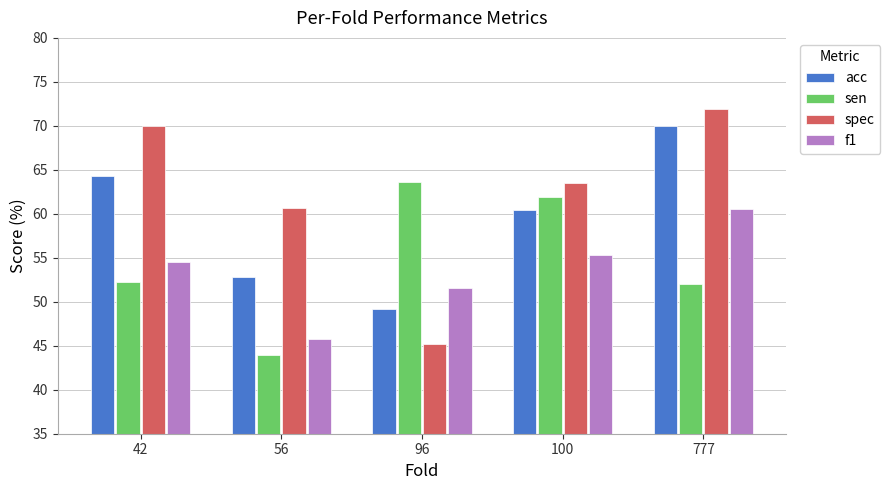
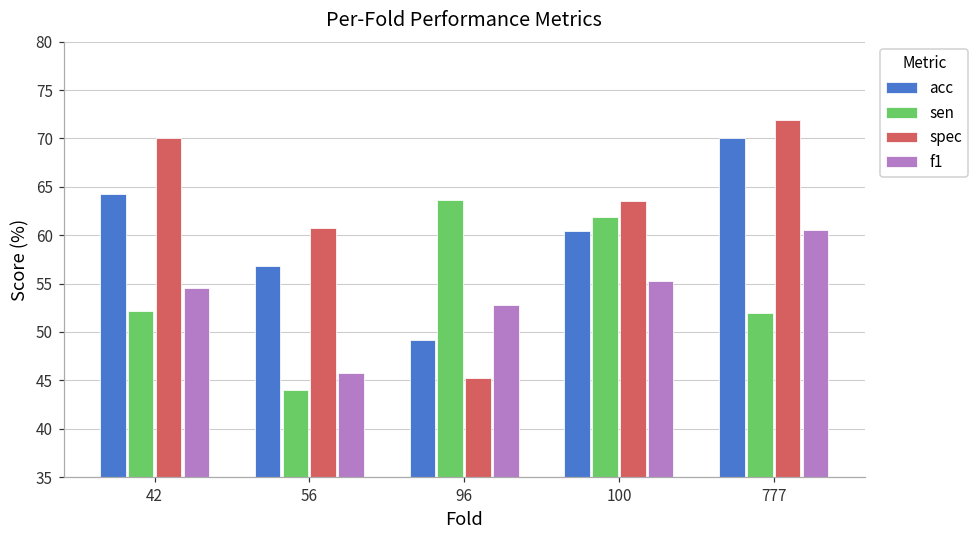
acc, 56: 53 -> 57
f1, 96: 52 -> 53
